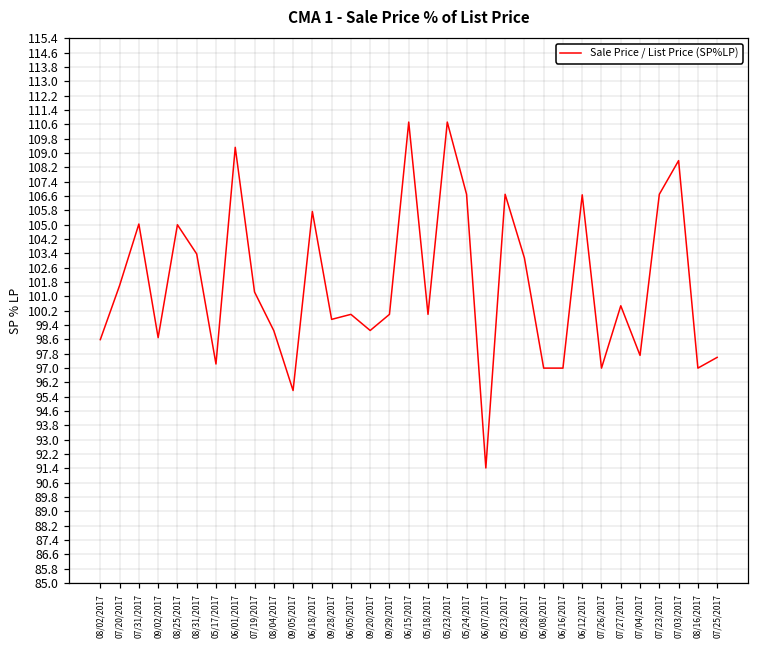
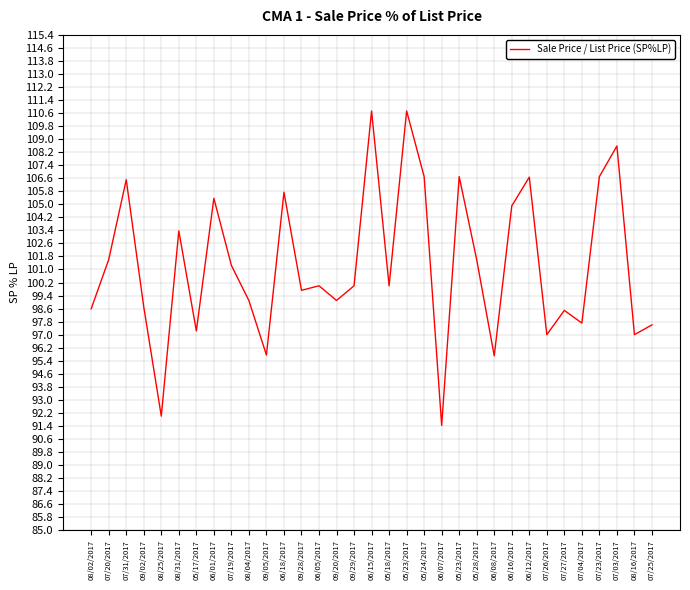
07/31/2017: 105.0 -> 106.5
08/25/2017: 105 -> 92
06/01/2017: 109.3 -> 105.4
05/28/2017: 103.2 -> 101.6
06/08/2017: 97.0 -> 95.7
06/16/2017: 97.0 -> 104.9
07/27/2017: 100.5 -> 98.5
